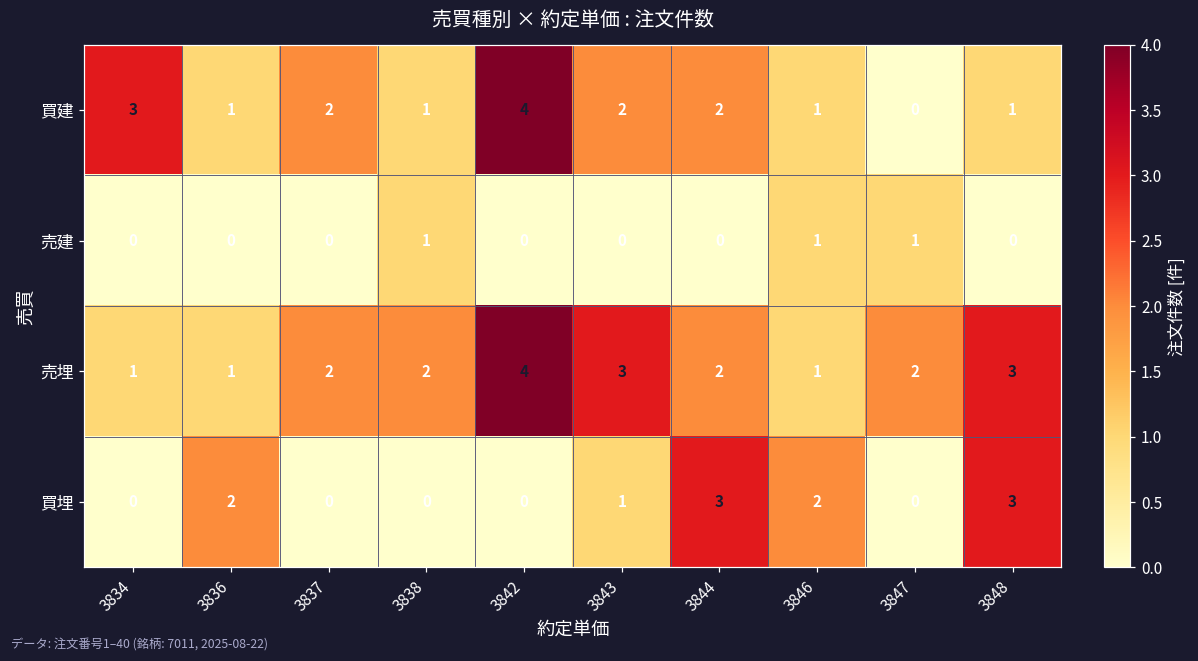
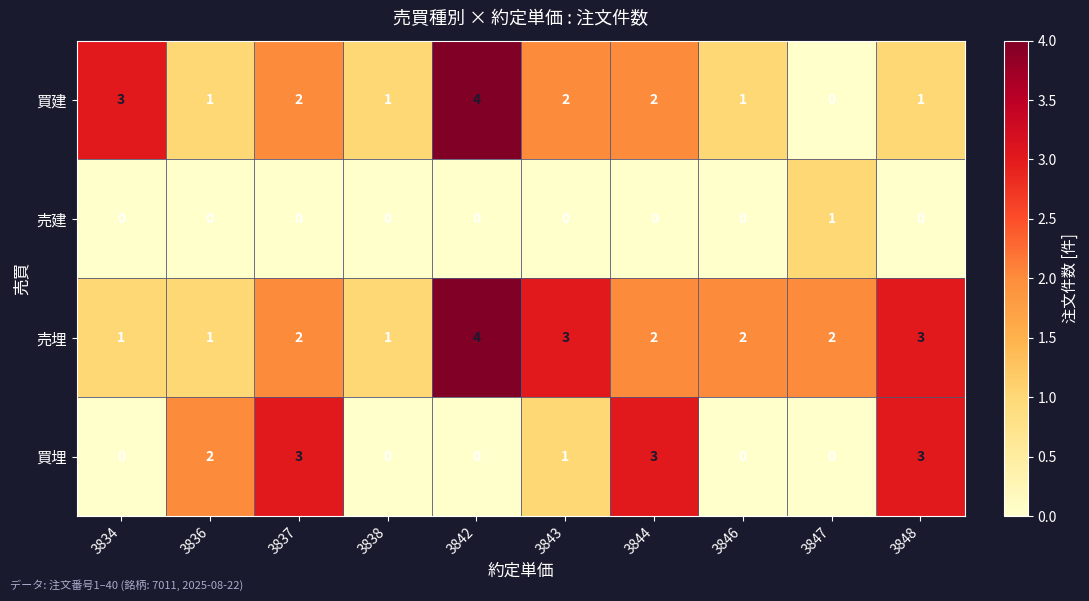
売建, 3838: 1 -> 0
売建, 3846: 1 -> 0
売埋, 3838: 2 -> 1
売埋, 3846: 1 -> 2
買埋, 3837: 0 -> 3
買埋, 3846: 2 -> 0
